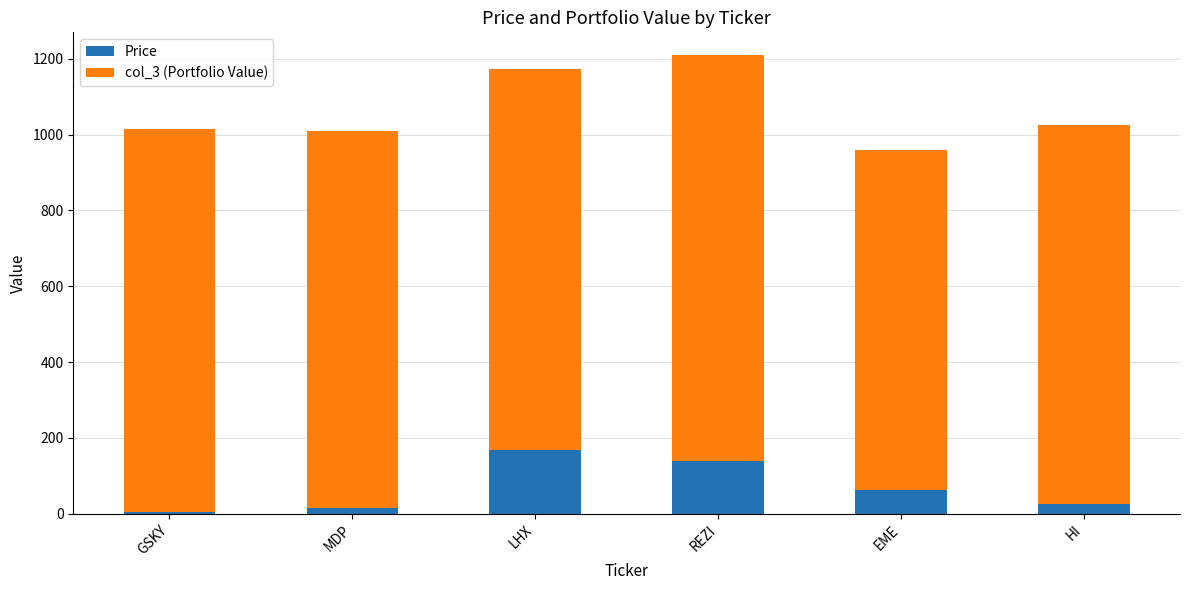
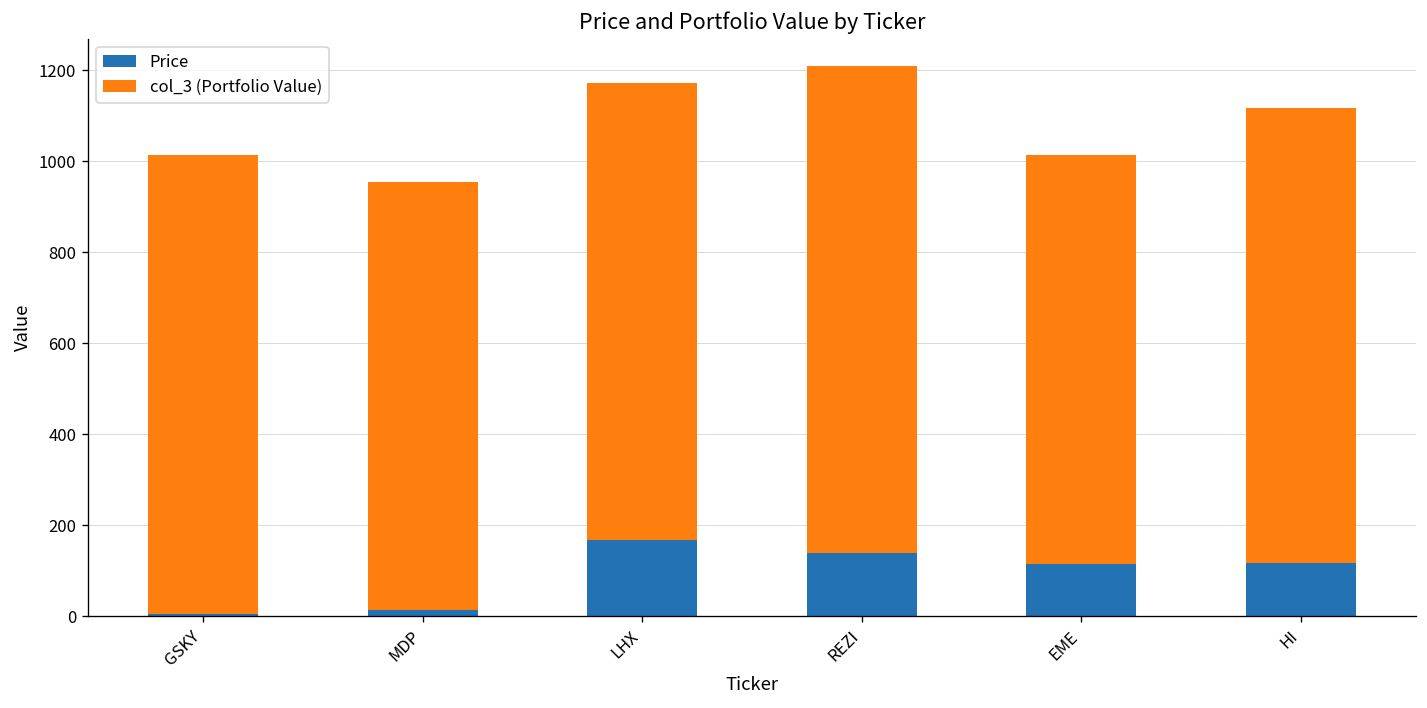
col_3 (Portfolio Value), MDP: 990 -> 940
Price, EME: 60 -> 120
Price, HI: 30 -> 120
